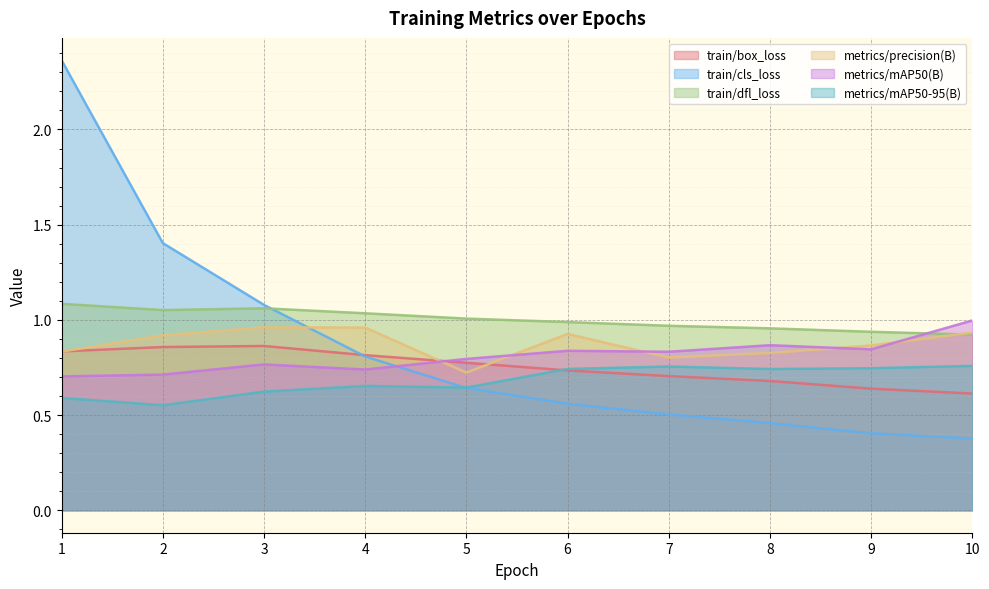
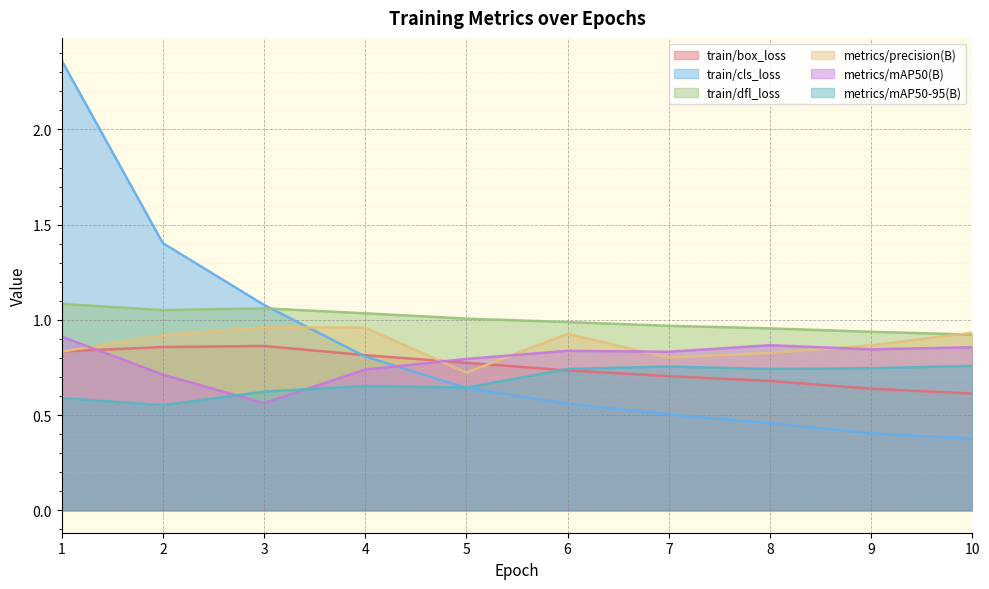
metrics/mAP50(B), 1: 0.70 -> 0.91
metrics/mAP50(B), 3: 0.77 -> 0.56
metrics/mAP50(B), 10: 1.00 -> 0.86
